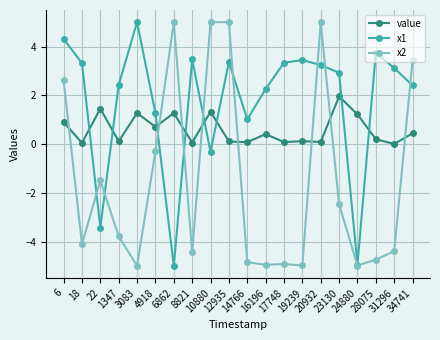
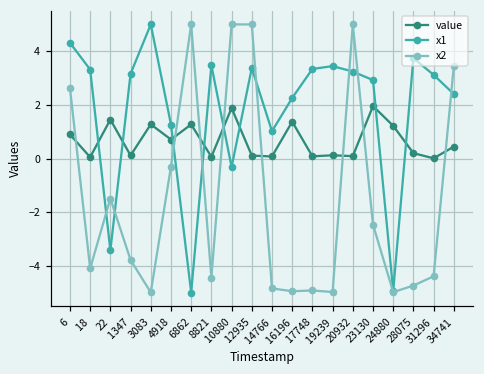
x1, 1347: 2.4 -> 3.2
value, 10880: 1.3 -> 1.9
value, 16196: 0.4 -> 1.4
